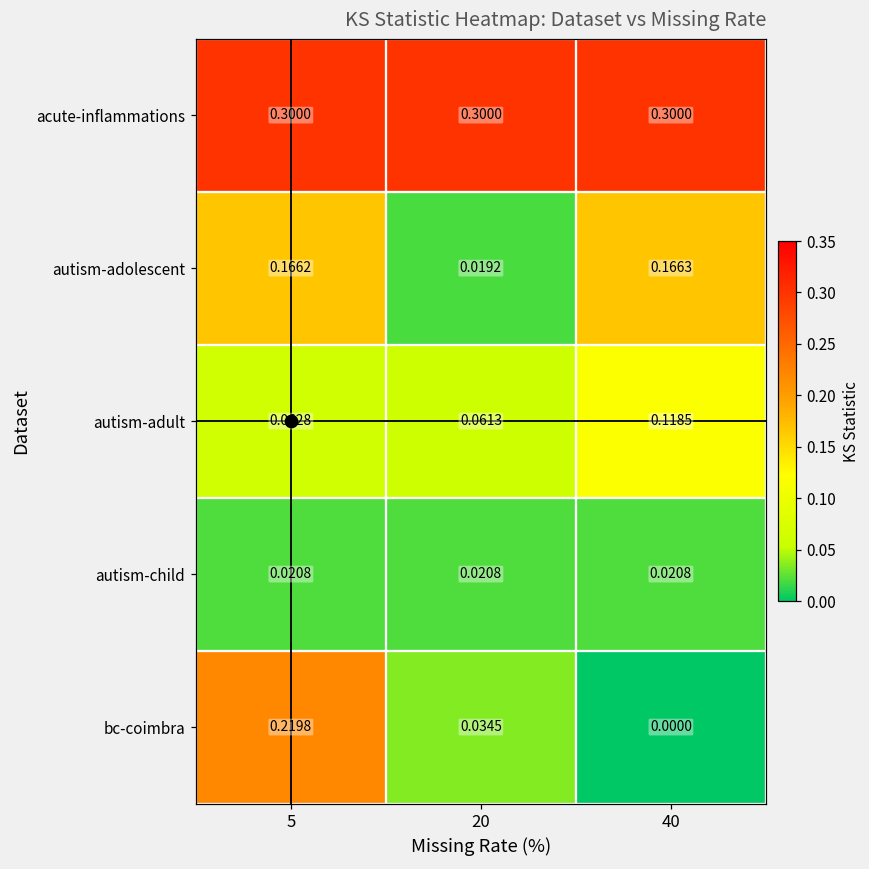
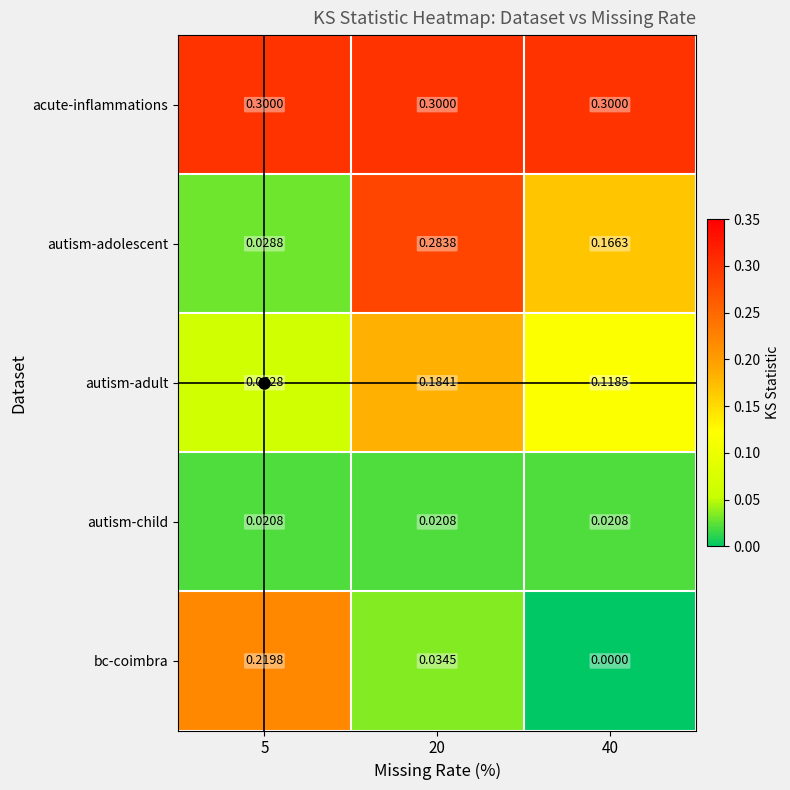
autism-adolescent, 5: 0.1662 -> 0.0288
autism-adolescent, 20: 0.0192 -> 0.2838
autism-adult, 20: 0.0613 -> 0.1841
